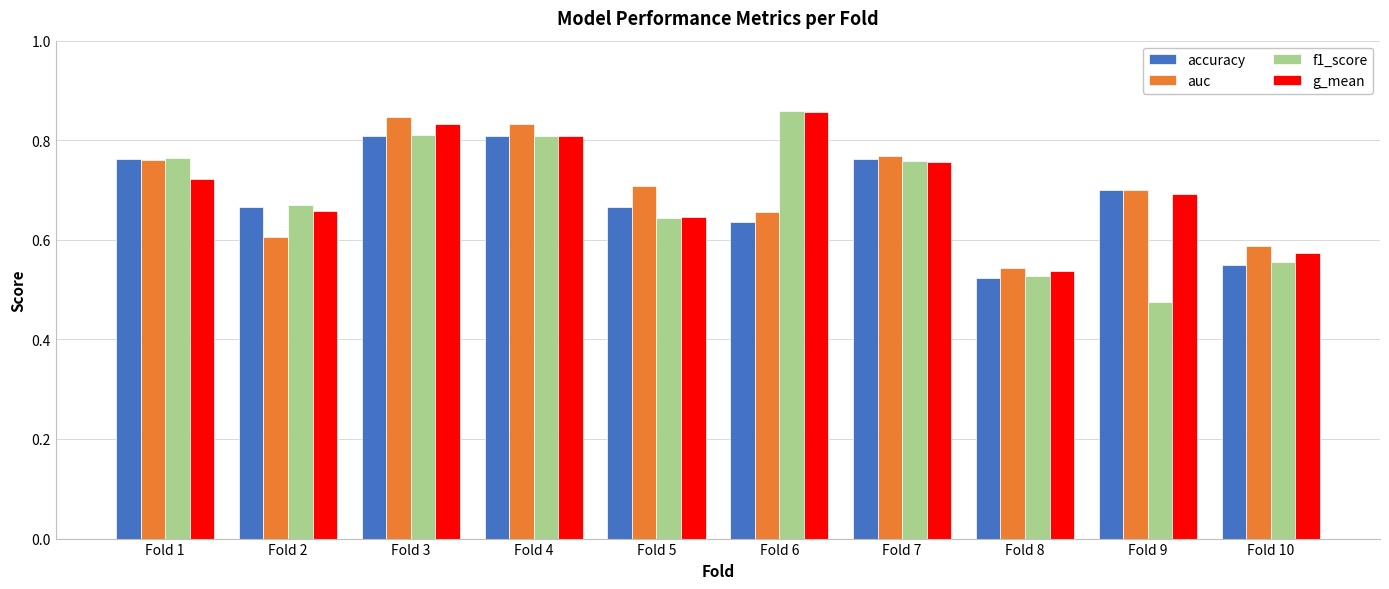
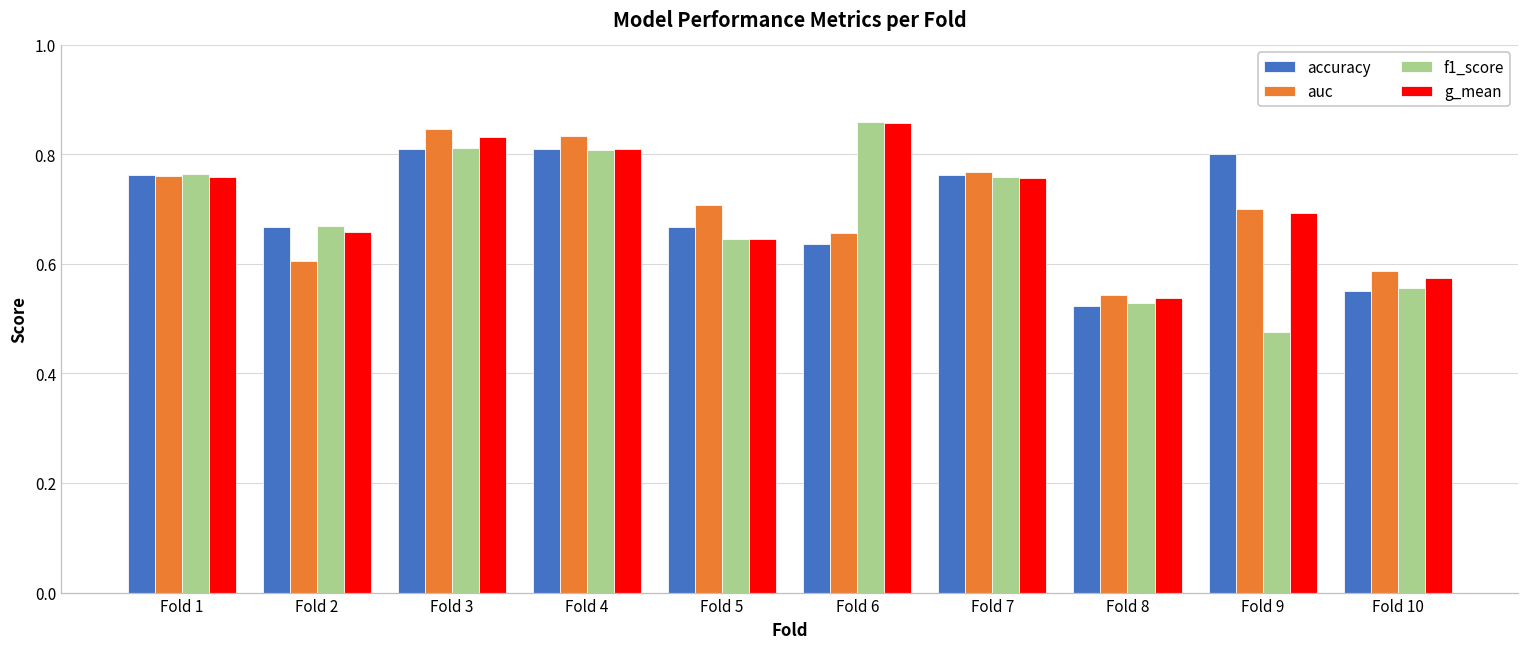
g_mean, Fold 1: 0.72 -> 0.76
accuracy, Fold 9: 0.7 -> 0.8
